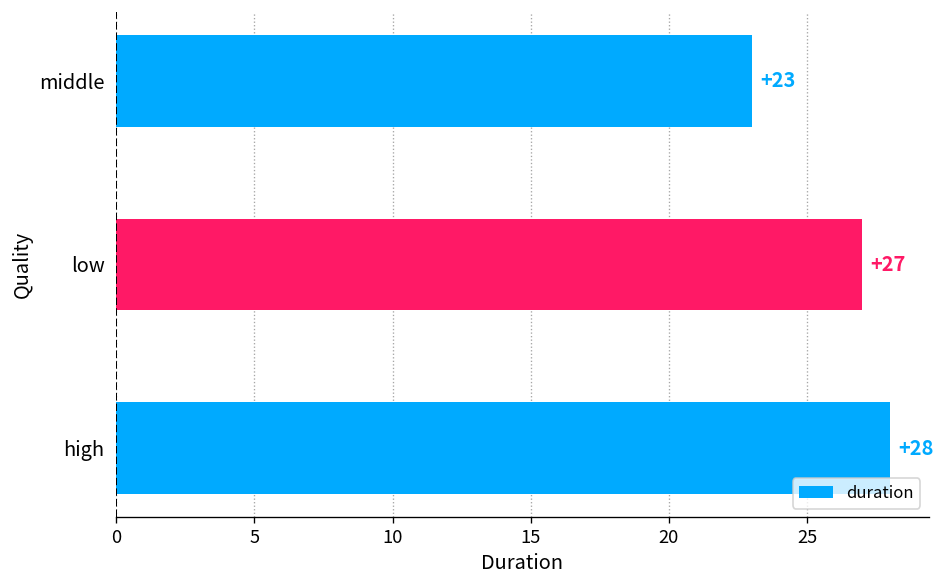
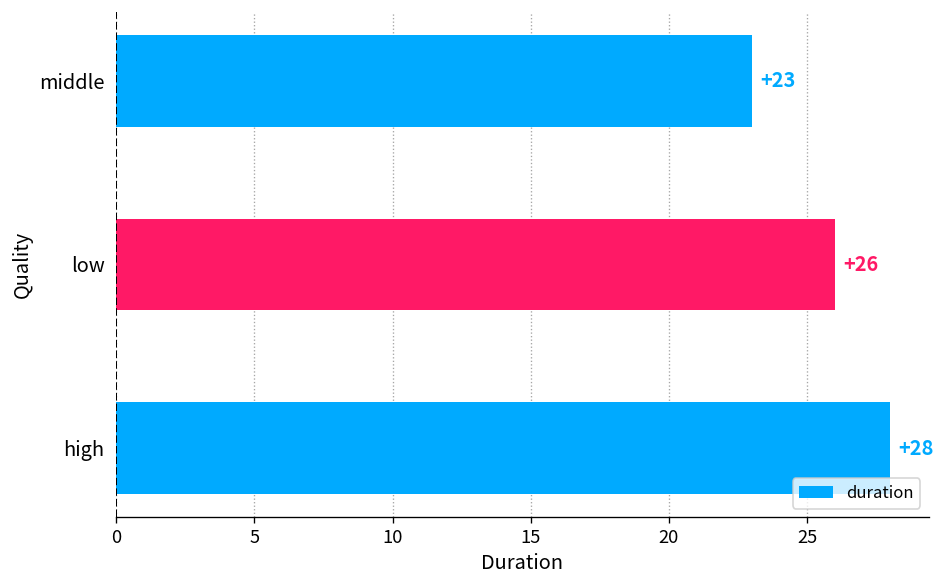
low: +27 -> +26
